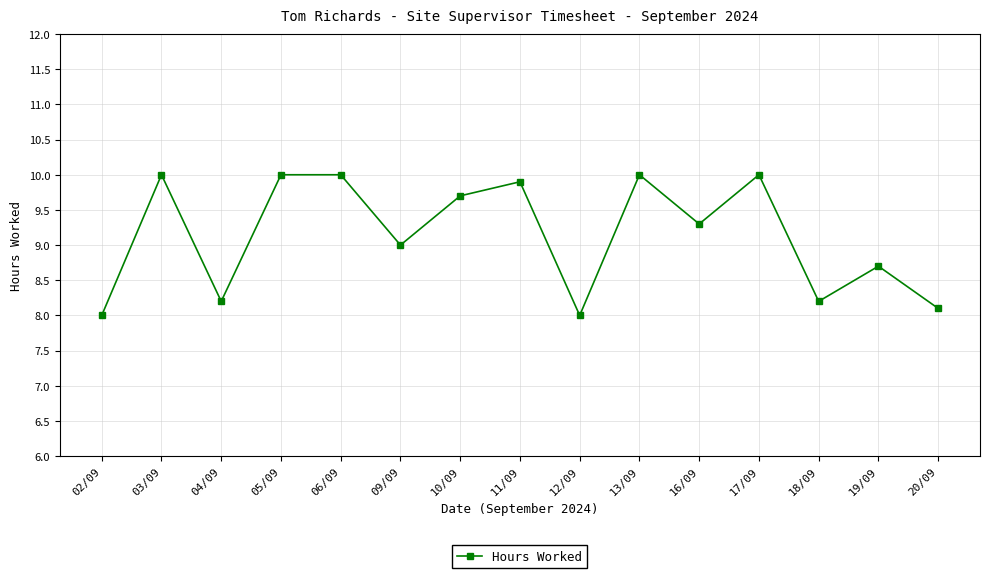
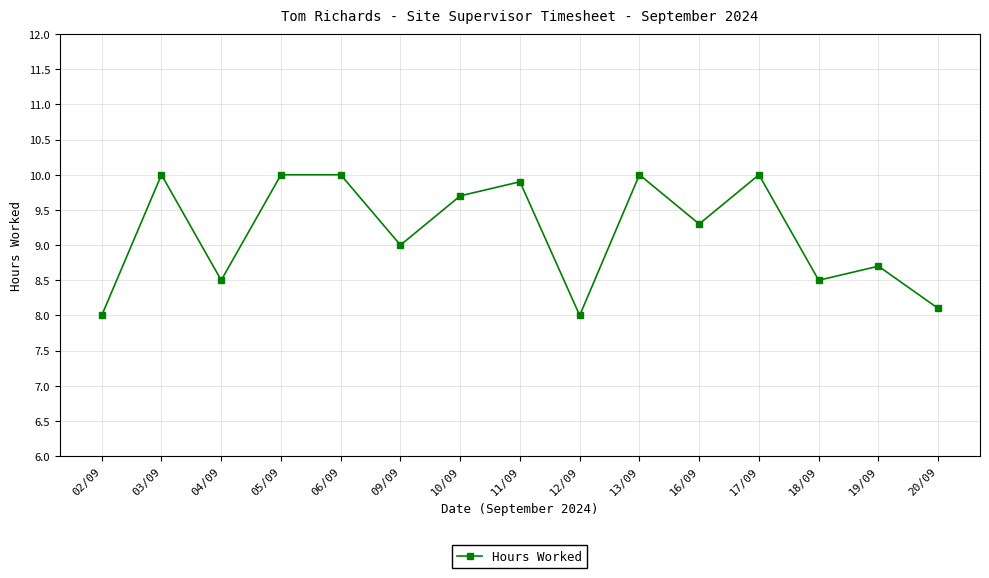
04/09: 8.2 -> 8.5
18/09: 8.2 -> 8.5
